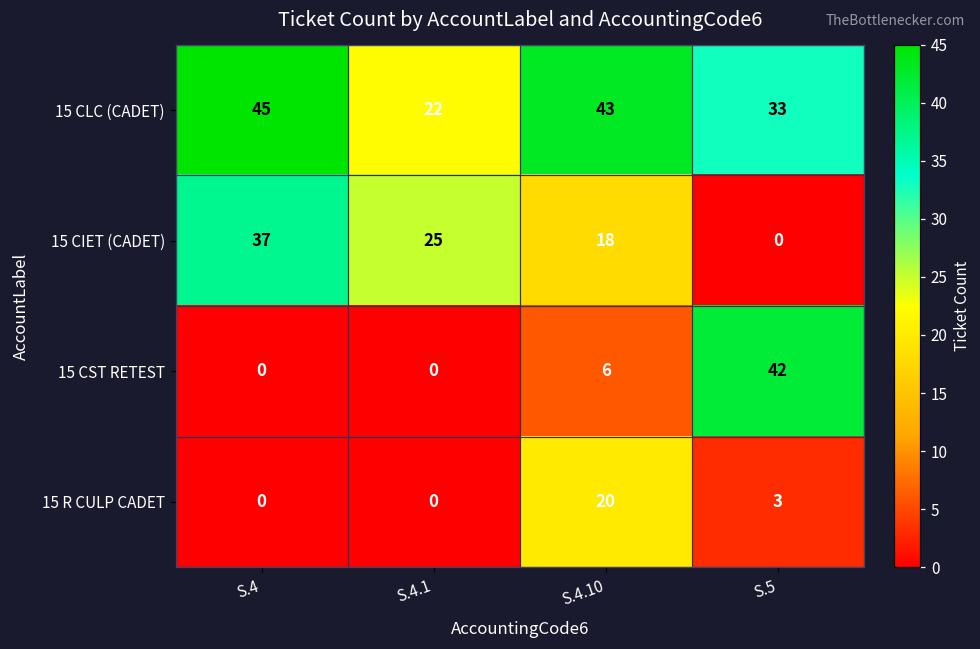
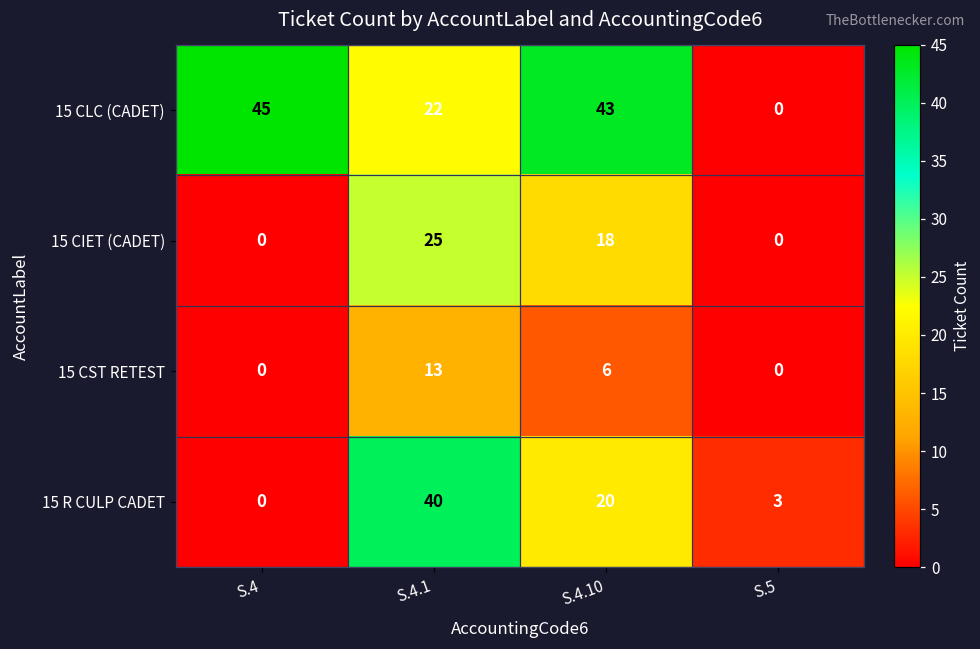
15 CLC (CADET), S.5: 33 -> 0
15 CIET (CADET), S.4: 37 -> 0
15 CST RETEST, S.4.1: 0 -> 13
15 CST RETEST, S.5: 42 -> 0
15 R CULP CADET, S.4.1: 0 -> 40
